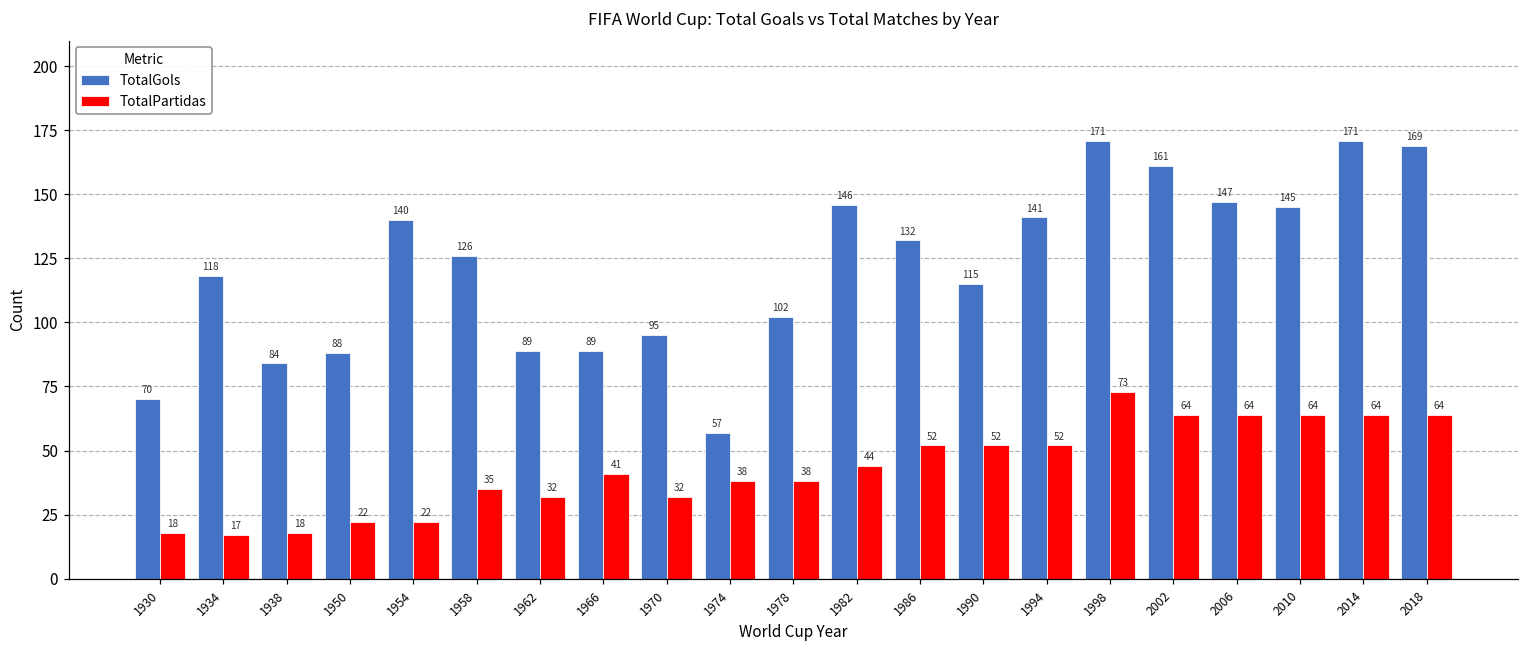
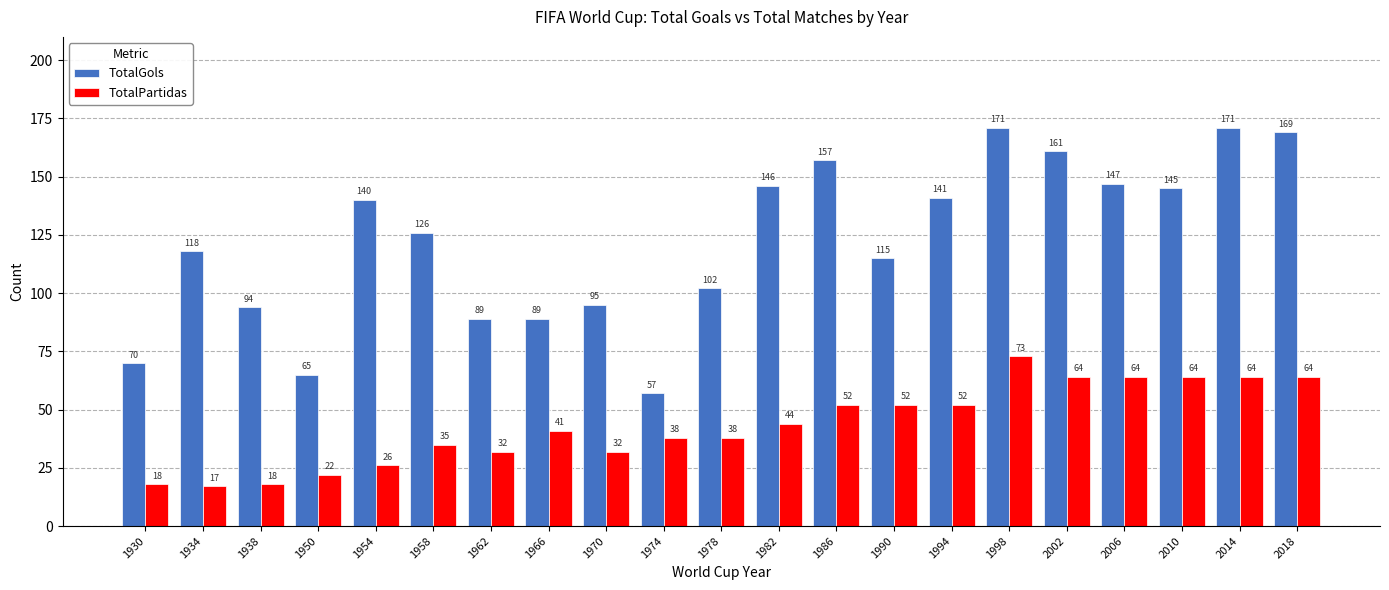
TotalGols, 1938: 84 -> 94
TotalGols, 1950: 88 -> 65
TotalPartidas, 1954: 22 -> 26
TotalGols, 1986: 132 -> 157
